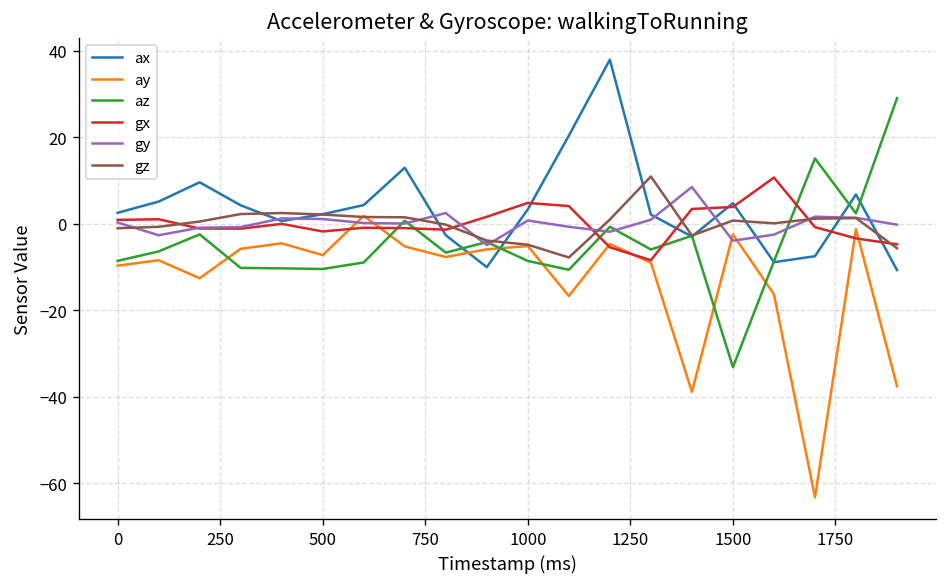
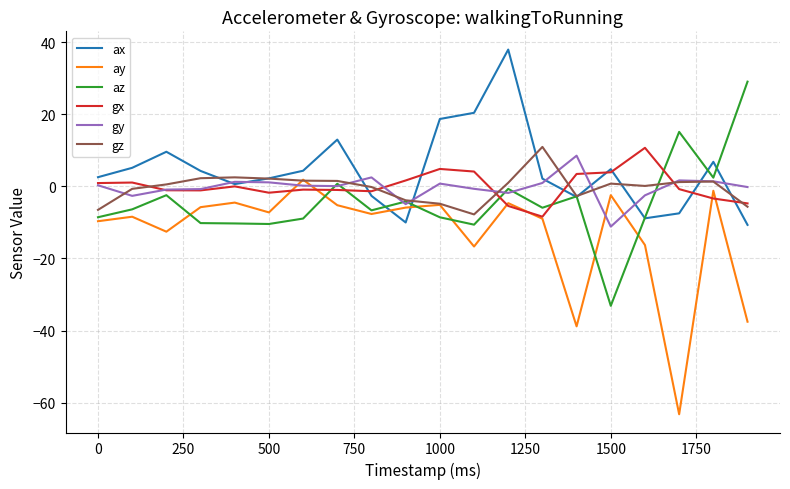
gz, 0: -1 -> -7
ax, 1000: 3 -> 19
gy, 1500: -4 -> -11
